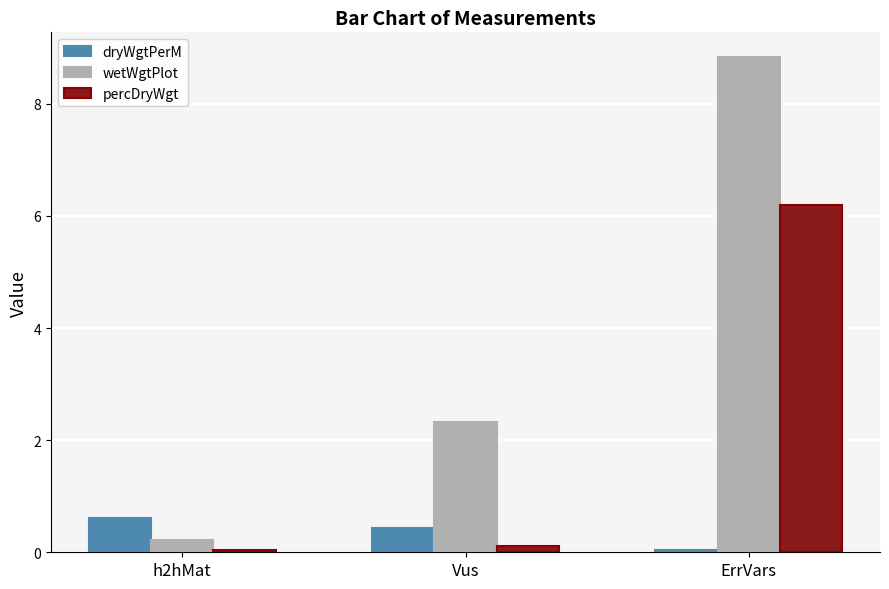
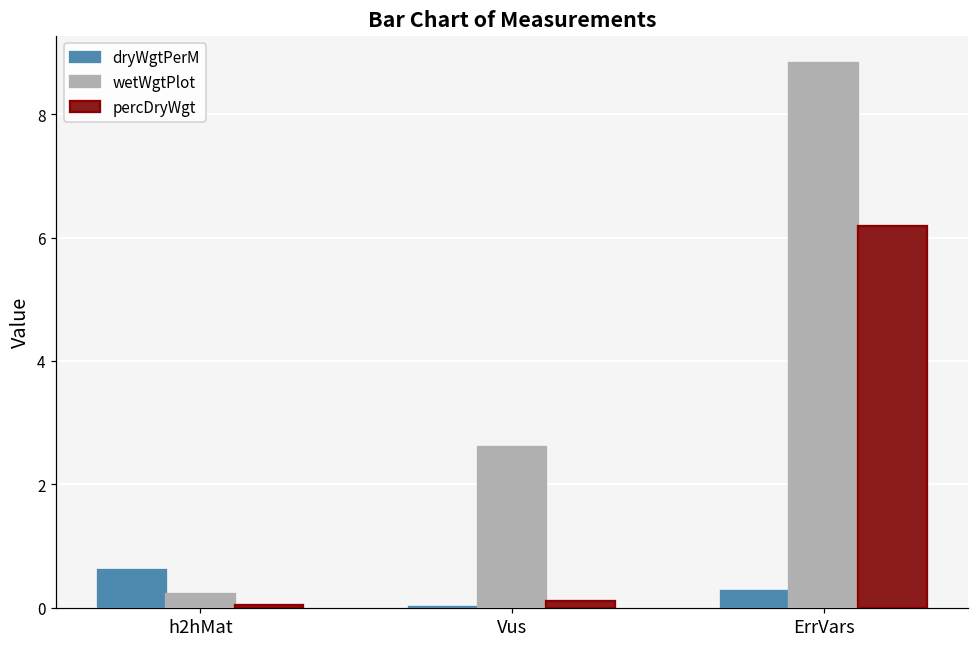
dryWgtPerM, Vus: 0.4 -> 0.0
wetWgtPlot, Vus: 2.3 -> 2.6
dryWgtPerM, ErrVars: 0.0 -> 0.3
